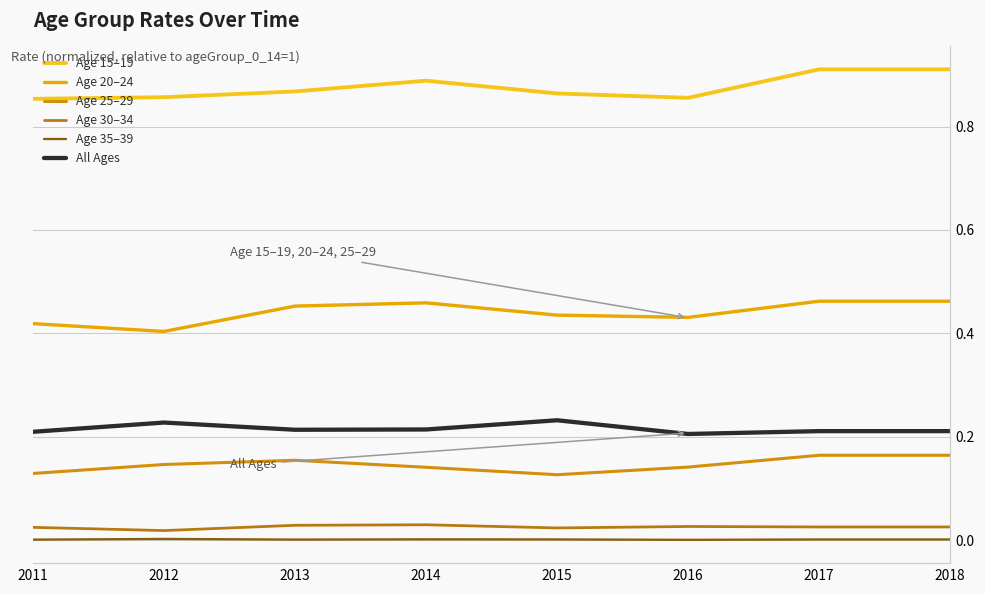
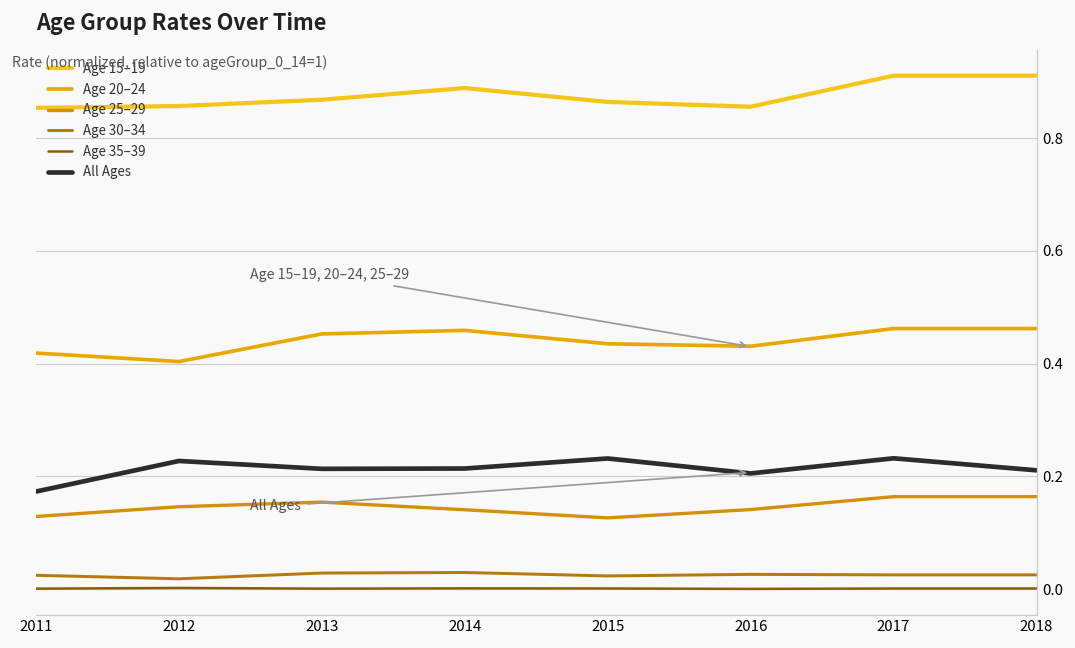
All Ages, 2011: 0.21 -> 0.17
All Ages, 2017: 0.21 -> 0.23
